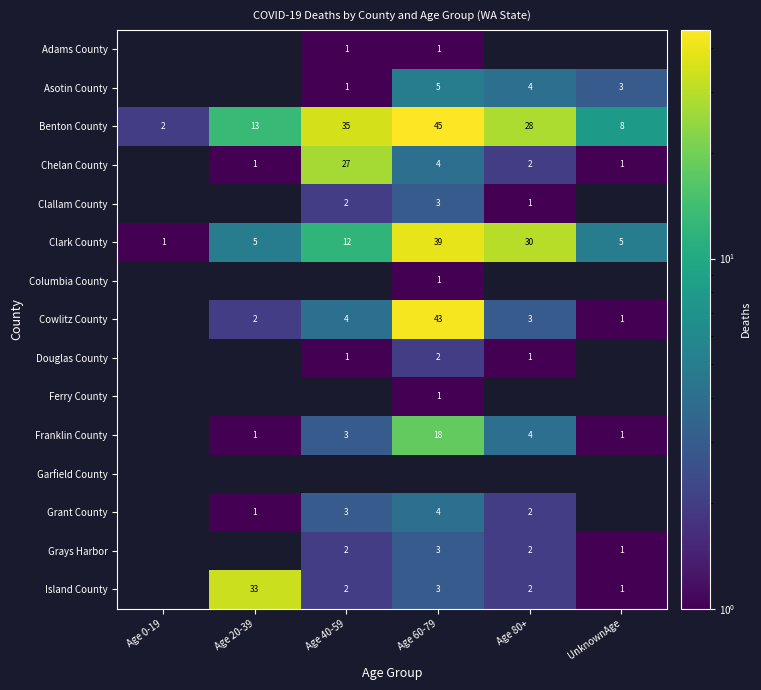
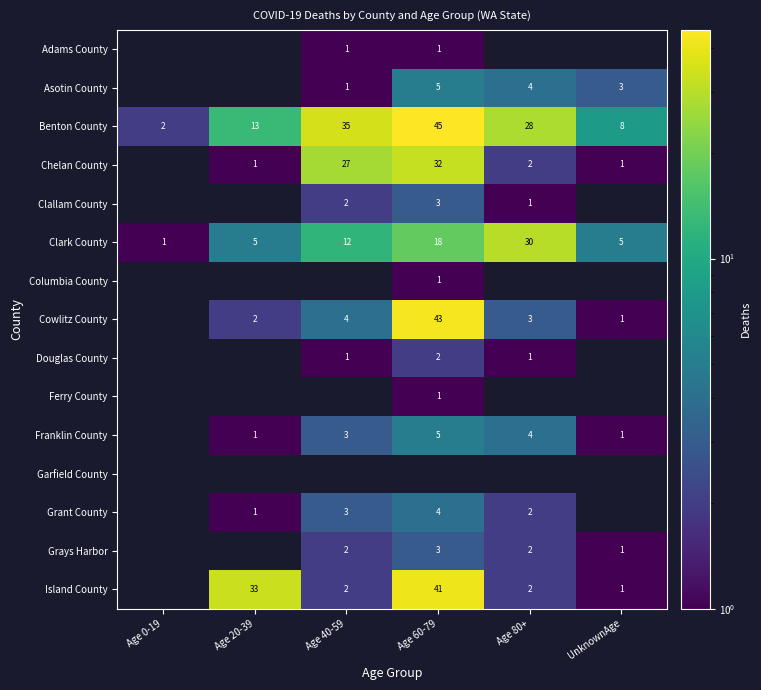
Chelan County, Age 60-79: 4 -> 32
Clark County, Age 60-79: 39 -> 18
Franklin County, Age 60-79: 18 -> 5
Island County, Age 60-79: 3 -> 41
